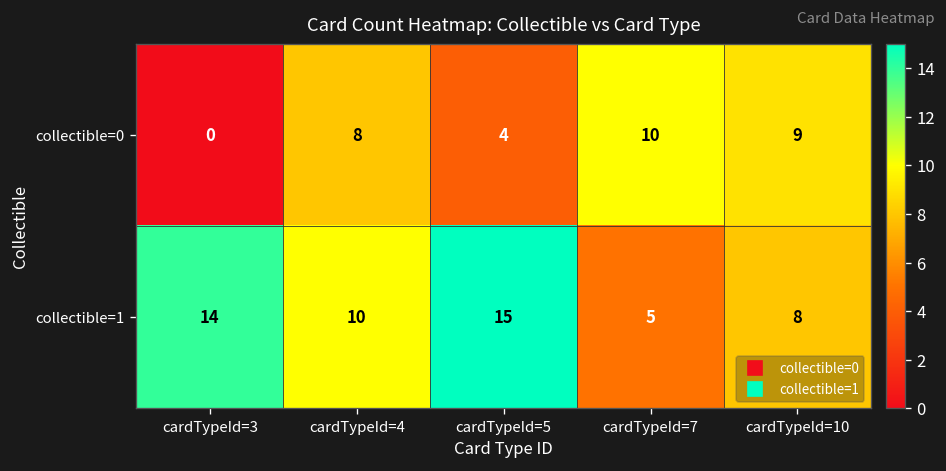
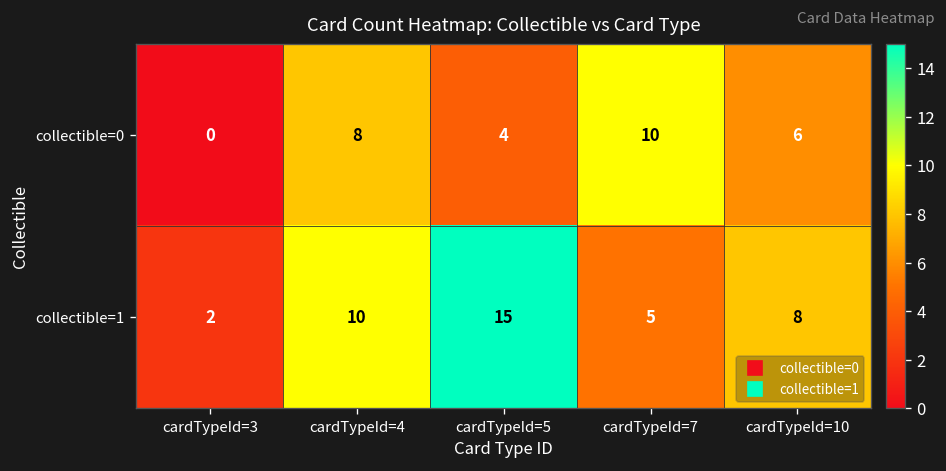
collectible=0, cardTypeId=10: 9 -> 6
collectible=1, cardTypeId=3: 14 -> 2
